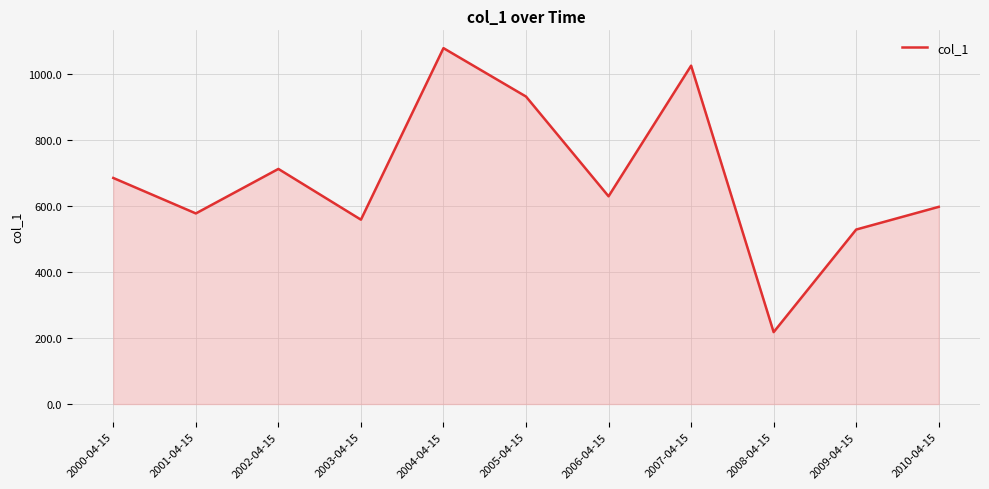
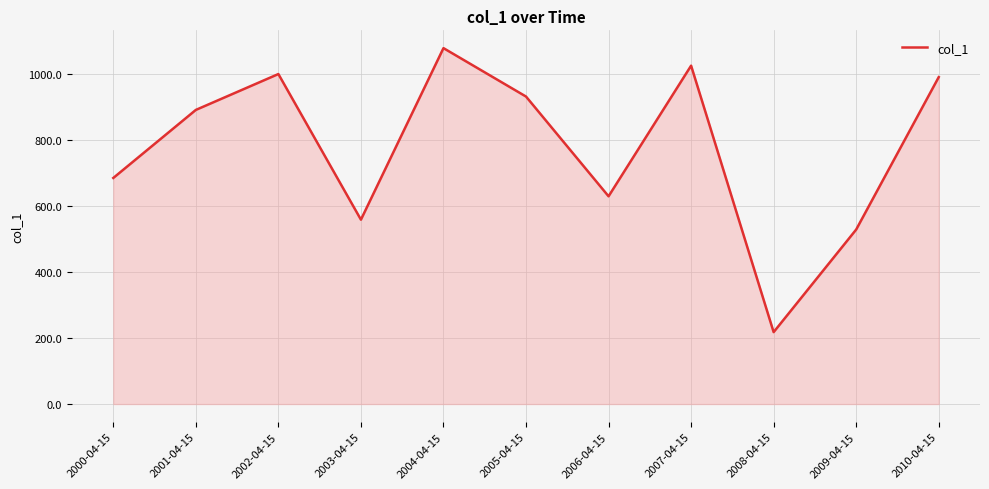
2001-04-15: 580 -> 890
2002-04-15: 710 -> 1000
2010-04-15: 600 -> 990
